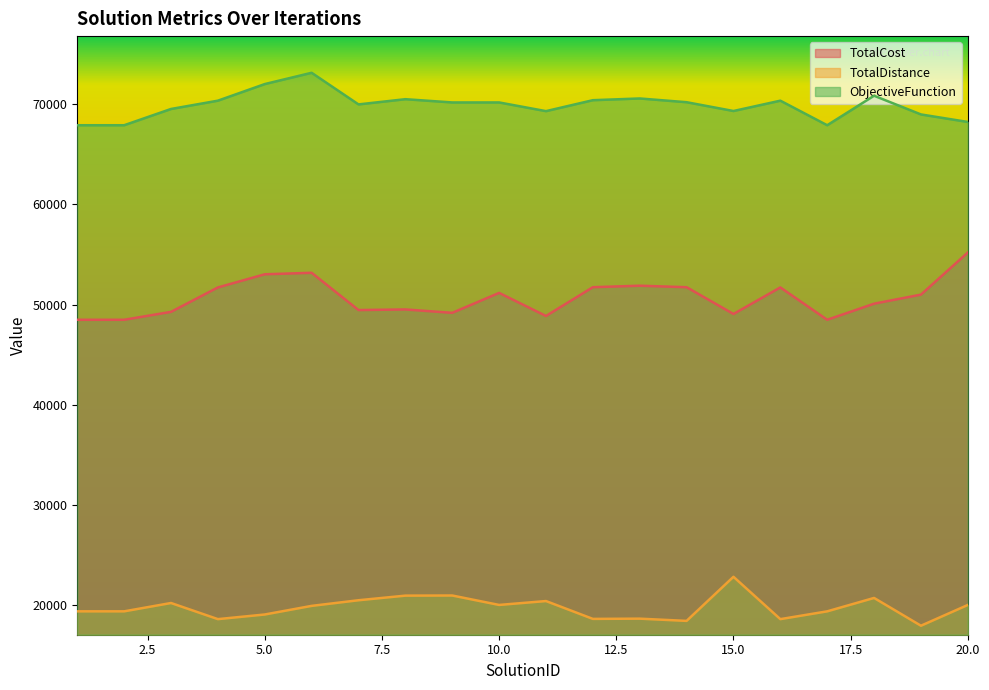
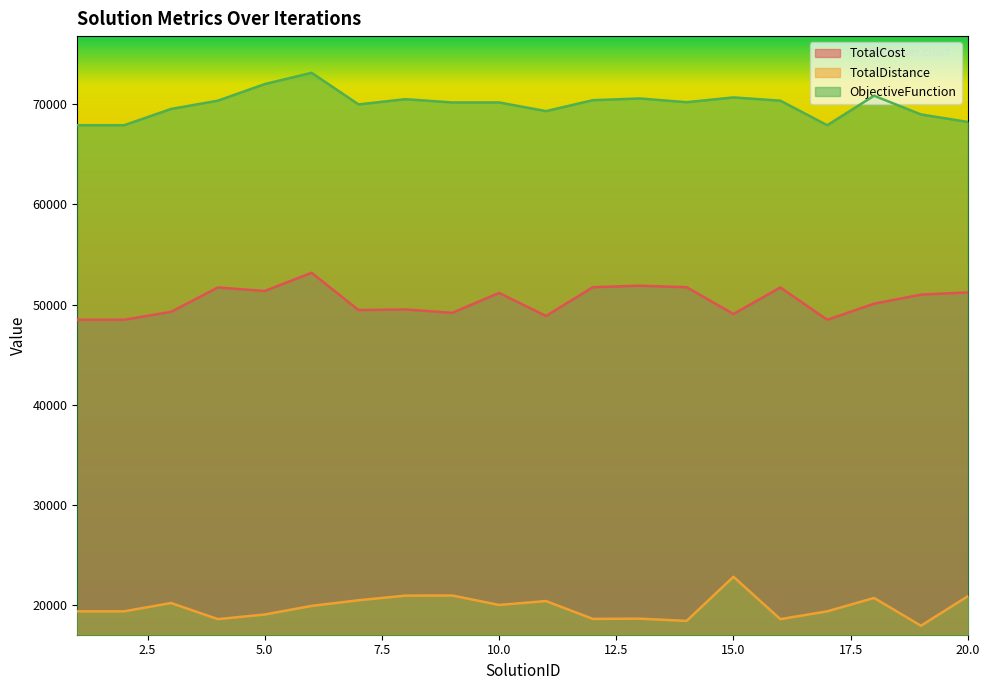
TotalCost, 5.0: 53000 -> 51400
ObjectiveFunction, 15.0: 69300 -> 70700
TotalCost, 20.0: 55200 -> 51200
TotalDistance, 20.0: 20000 -> 20900
